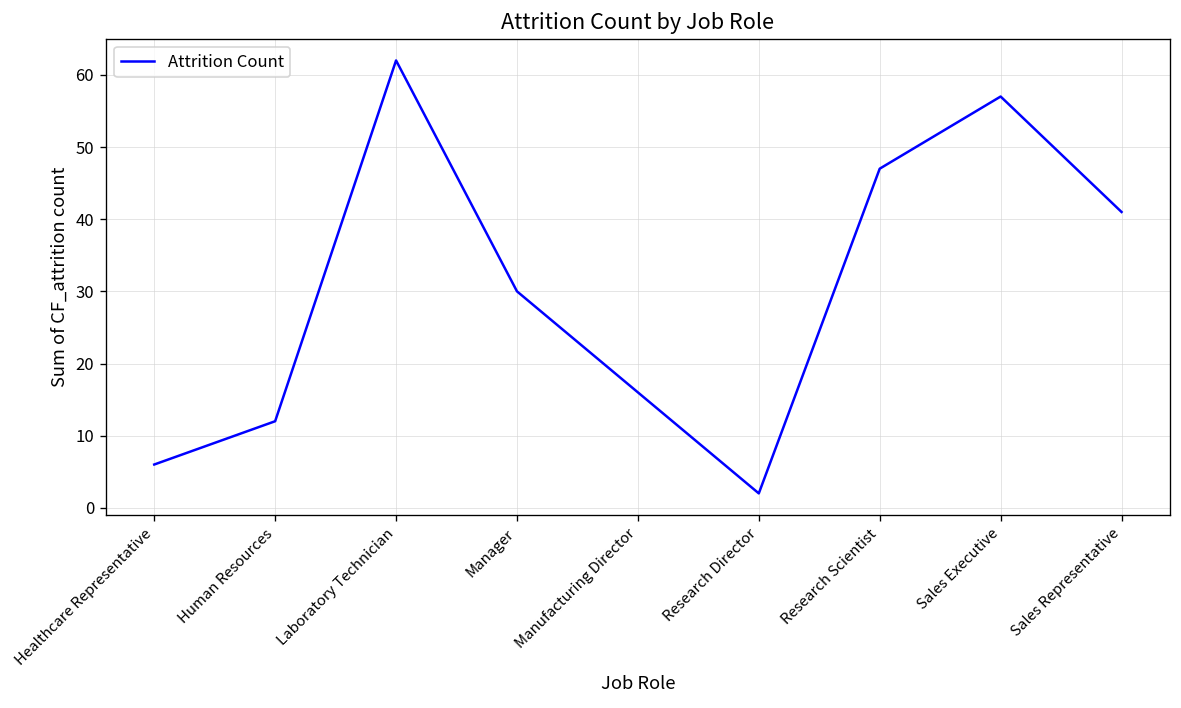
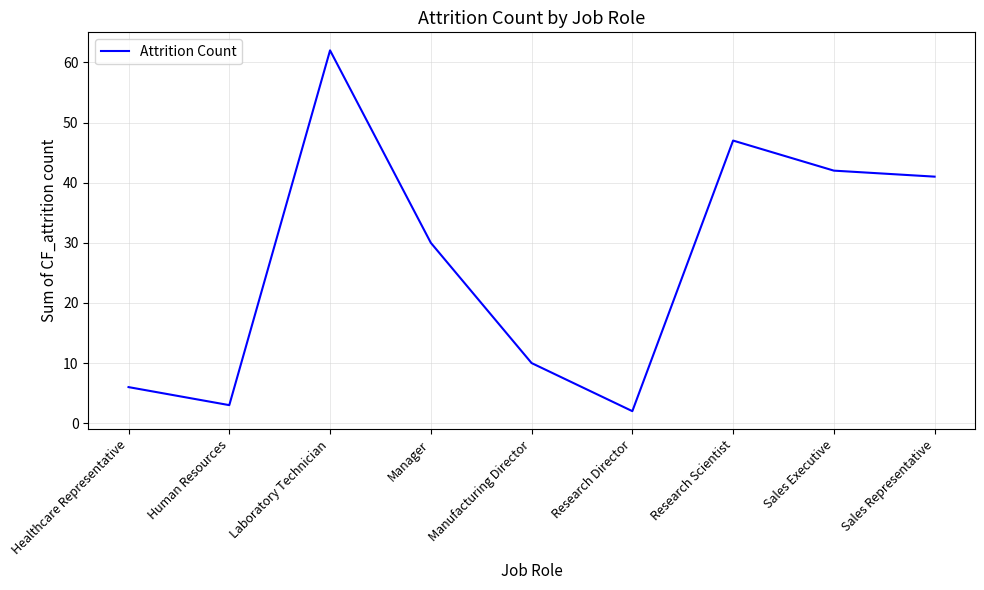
Human Resources: 12 -> 3
Manufacturing Director: 16 -> 10
Sales Executive: 57 -> 42
